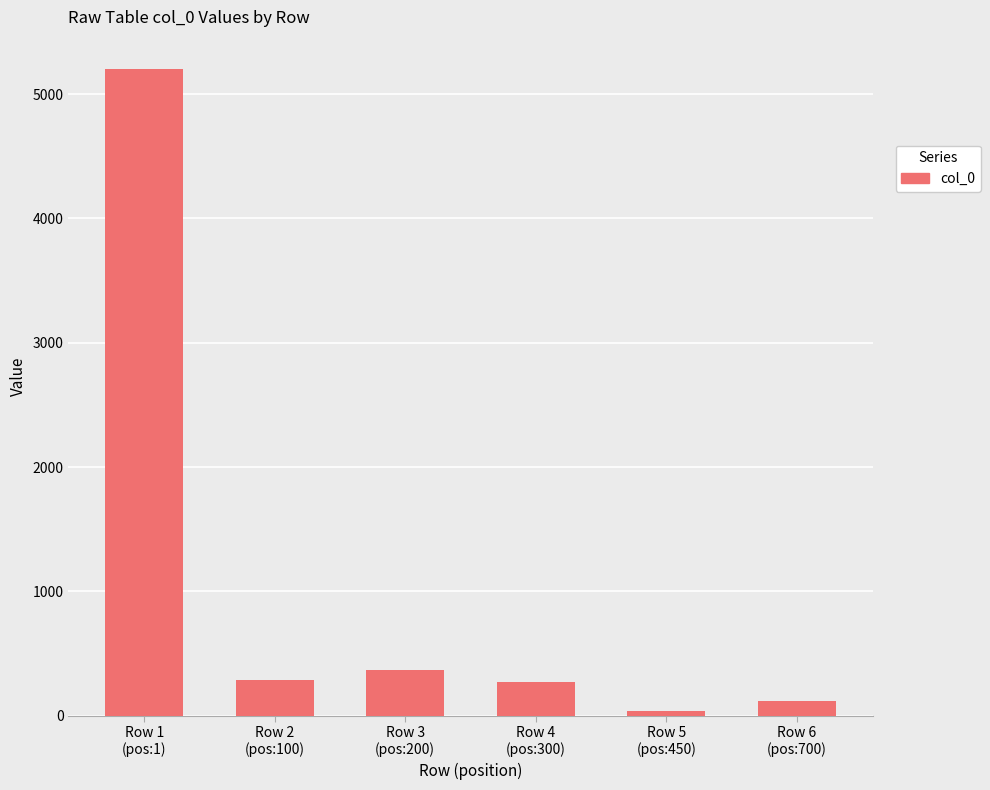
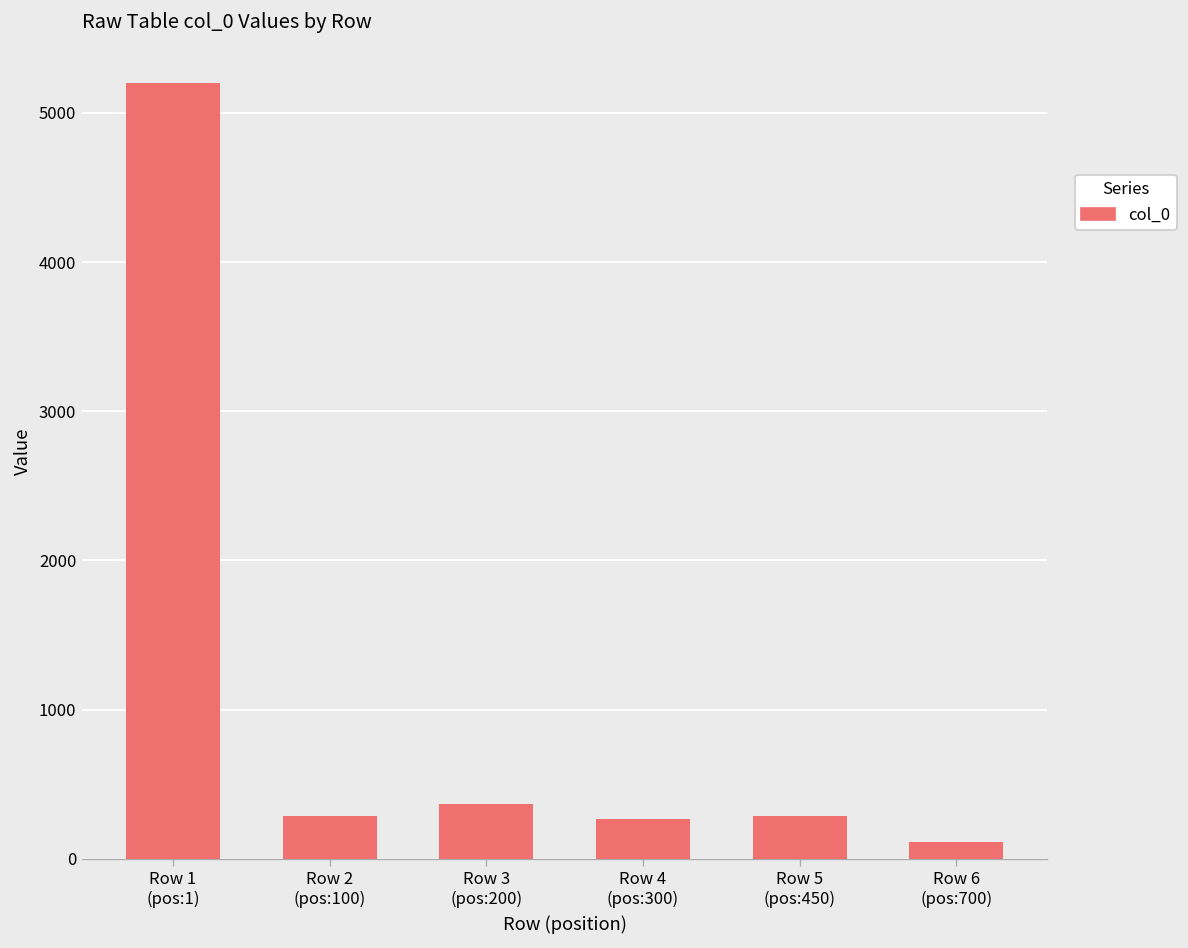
Row 5 (pos:450): 40 -> 290
